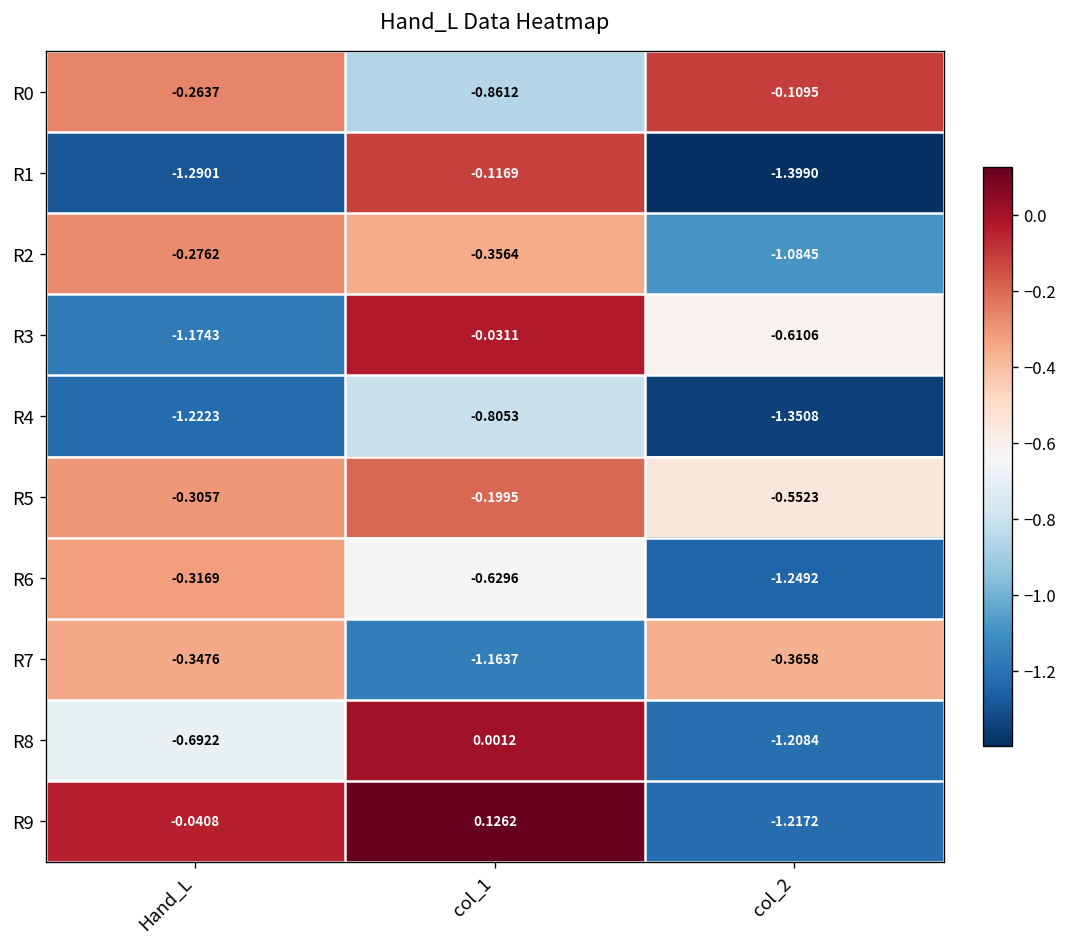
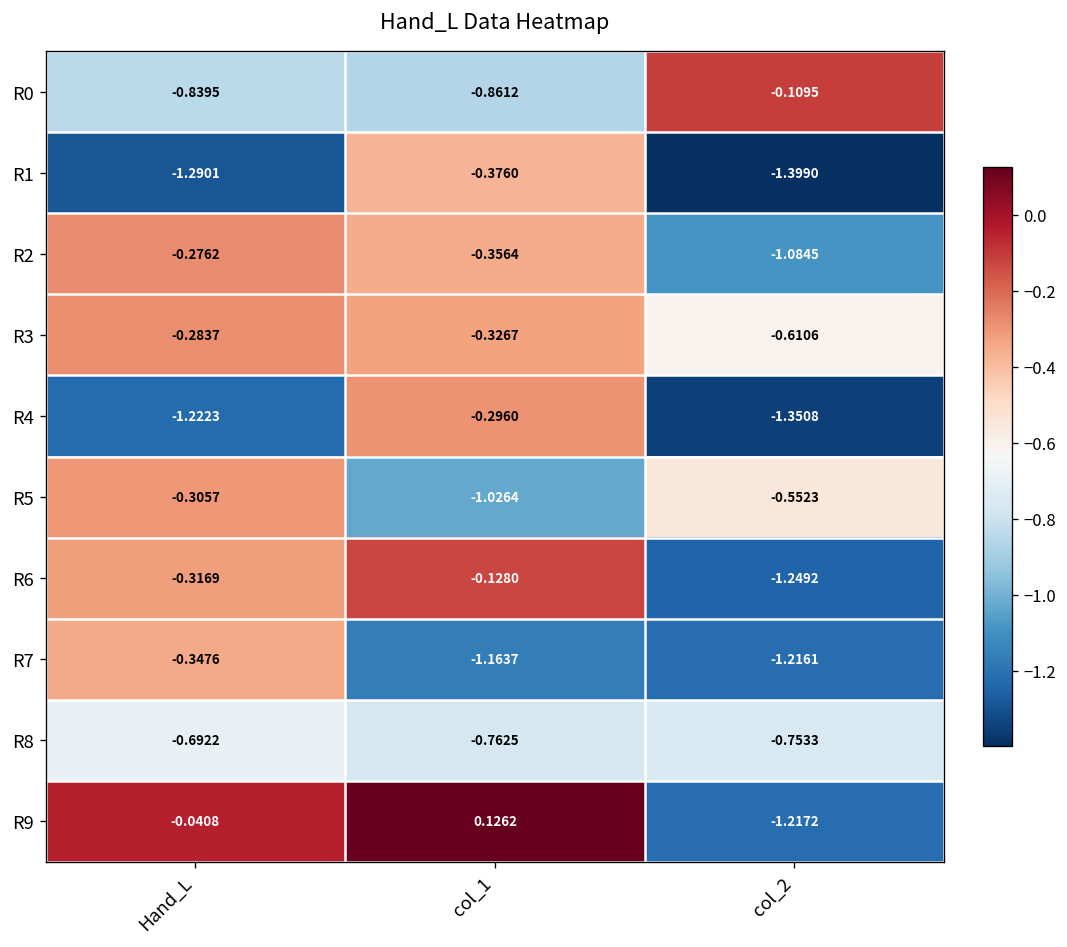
R0, Hand_L: -0.2637 -> -0.8395
R1, col_1: -0.1169 -> -0.3760
R3, Hand_L: -1.1743 -> -0.2837
R3, col_1: -0.0311 -> -0.3267
R4, col_1: -0.8053 -> -0.2960
R5, col_1: -0.1995 -> -1.0264
R6, col_1: -0.6296 -> -0.1280
R7, col_2: -0.3658 -> -1.2161
R8, col_1: 0.0012 -> -0.7625
R8, col_2: -1.2084 -> -0.7533
